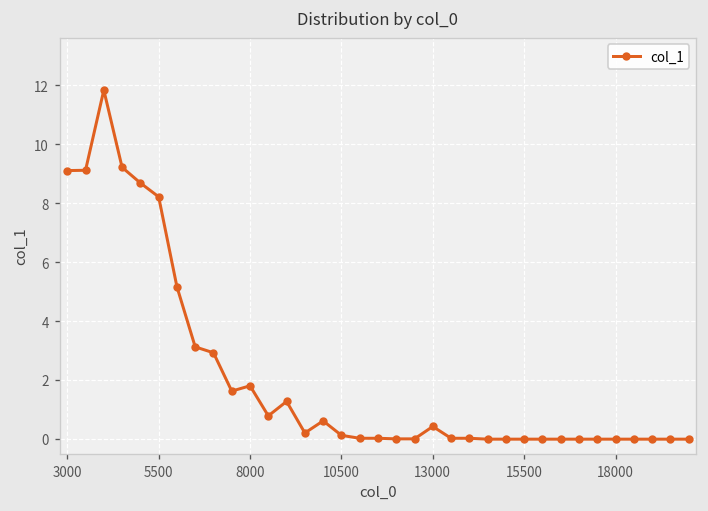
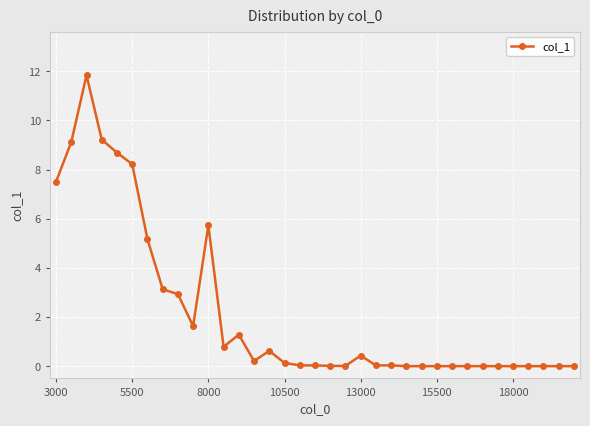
3000: 9.1 -> 7.5
8000: 1.8 -> 5.7
